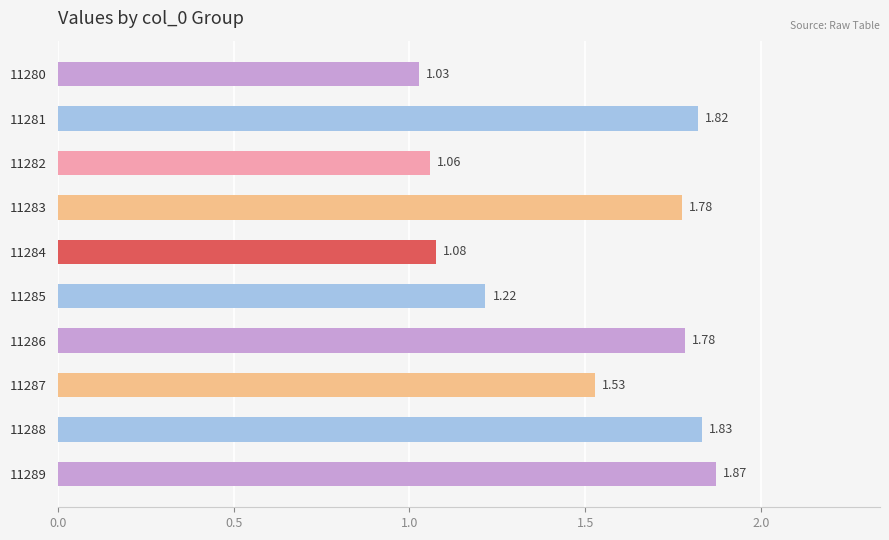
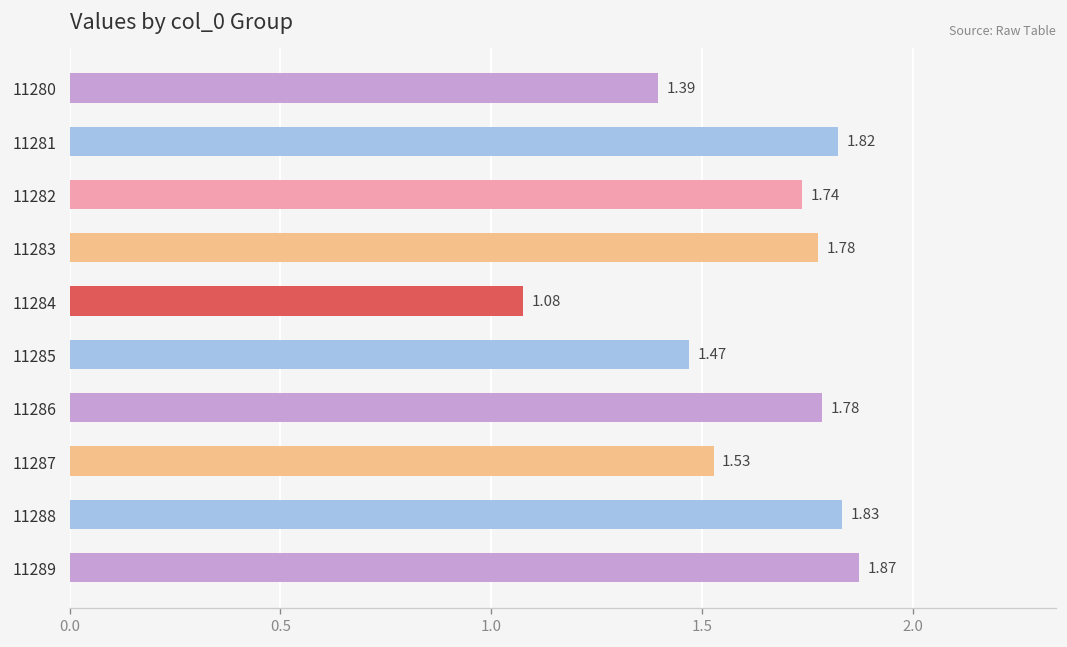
11280: 1.03 -> 1.39
11282: 1.06 -> 1.74
11285: 1.22 -> 1.47
